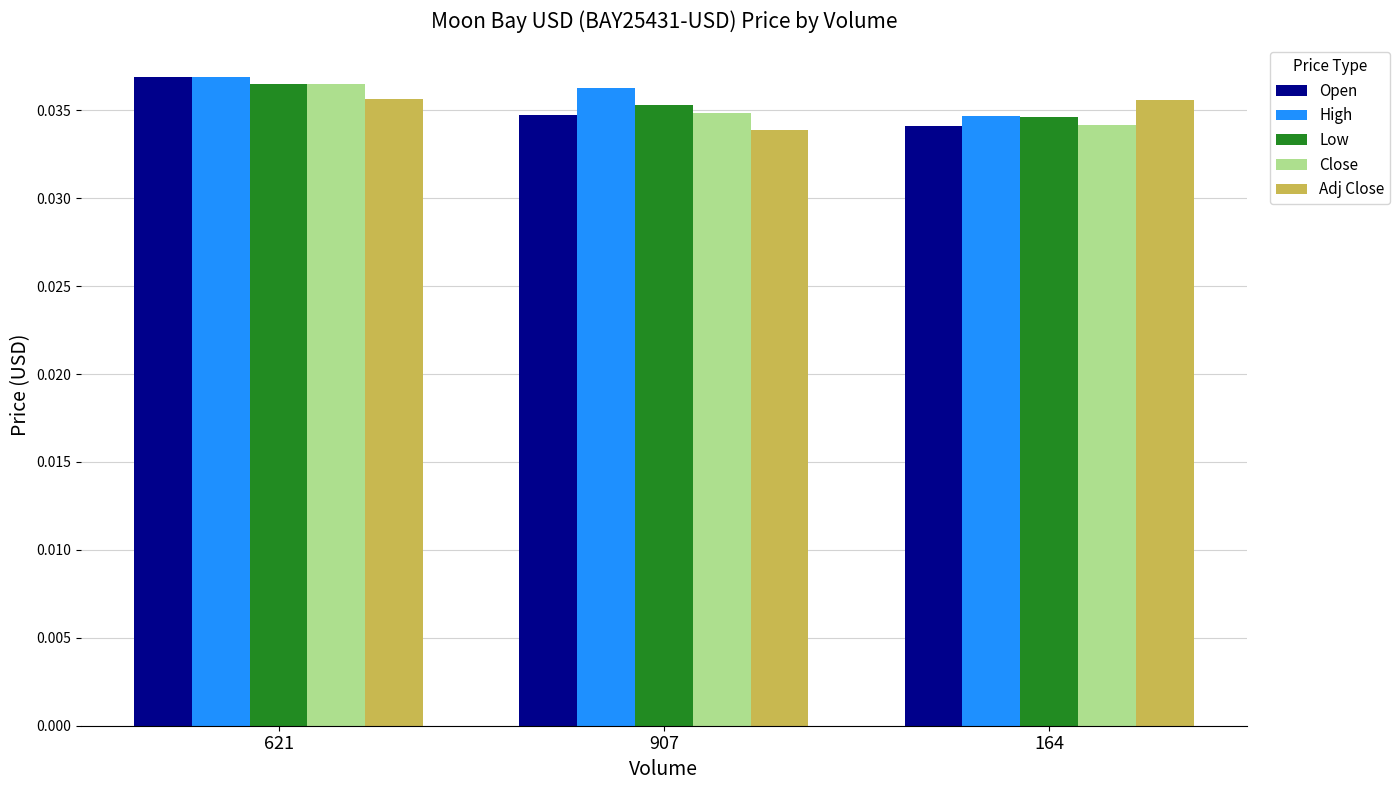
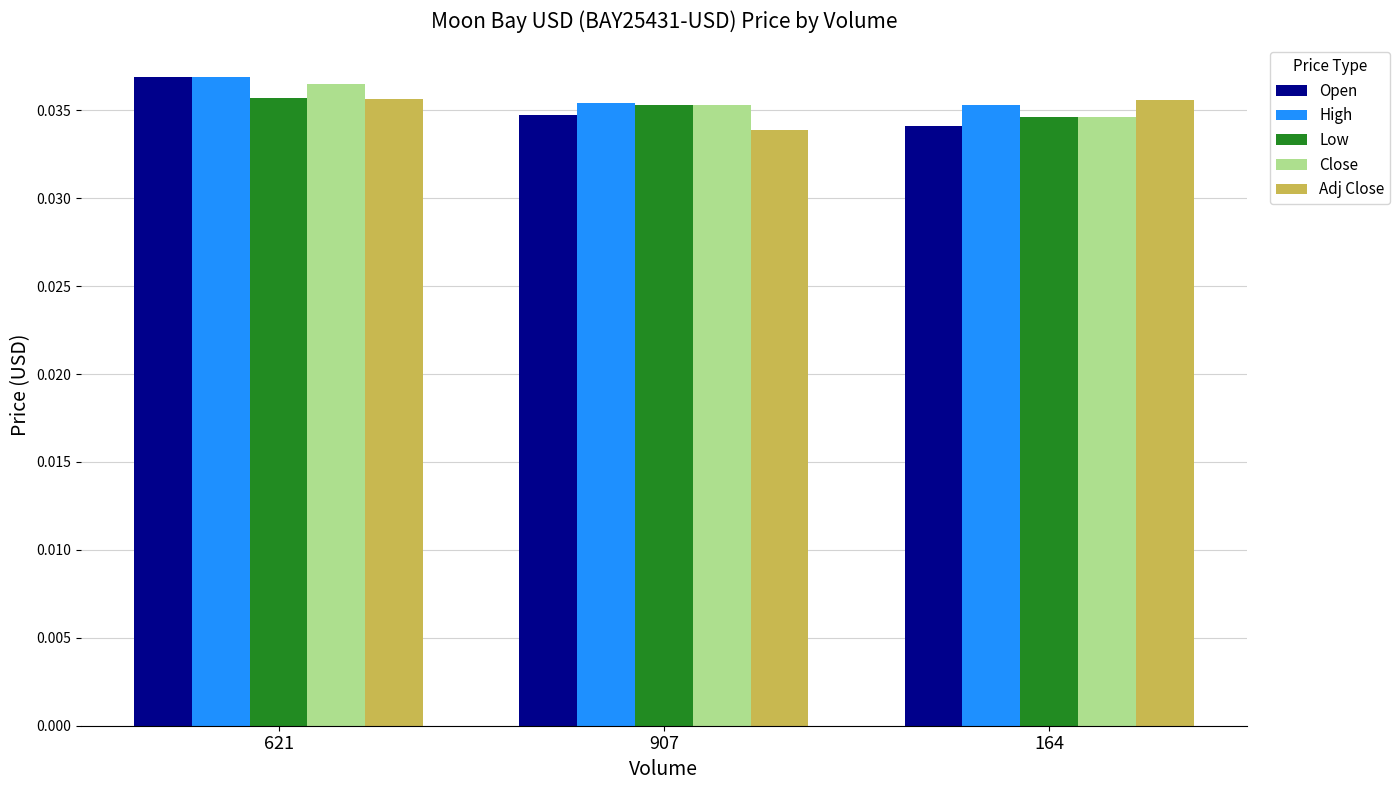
Low, 621: 0.0365 -> 0.0357
High, 907: 0.0363 -> 0.0354
Close, 907: 0.0348 -> 0.0353
High, 164: 0.0347 -> 0.0353
Close, 164: 0.0342 -> 0.0346
